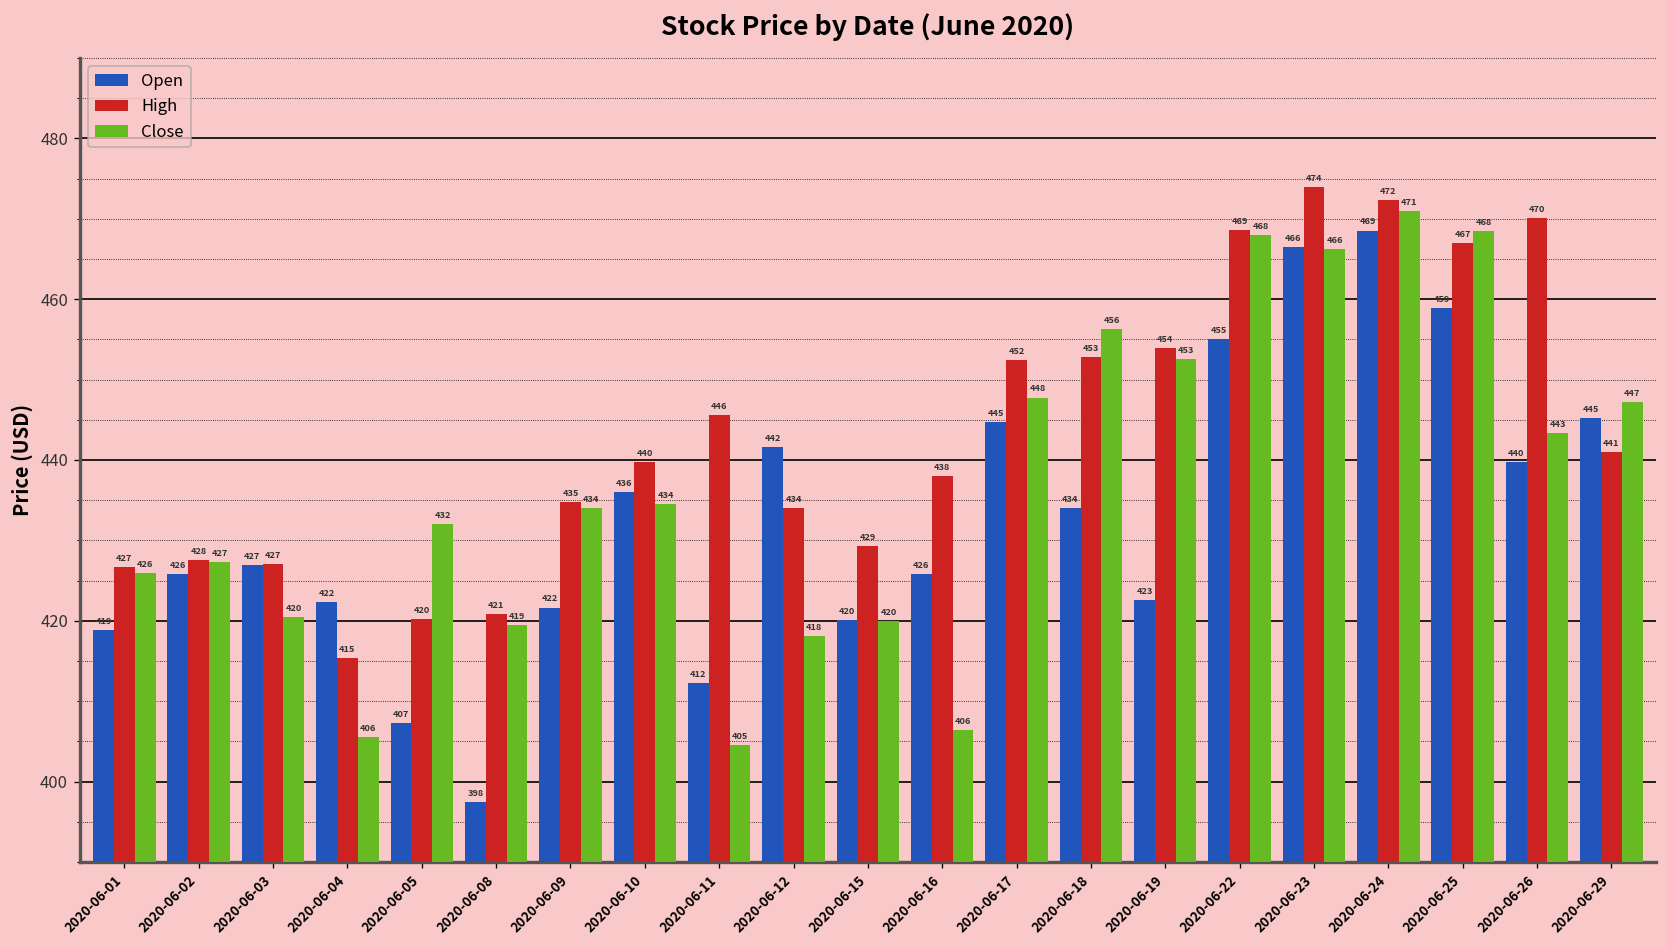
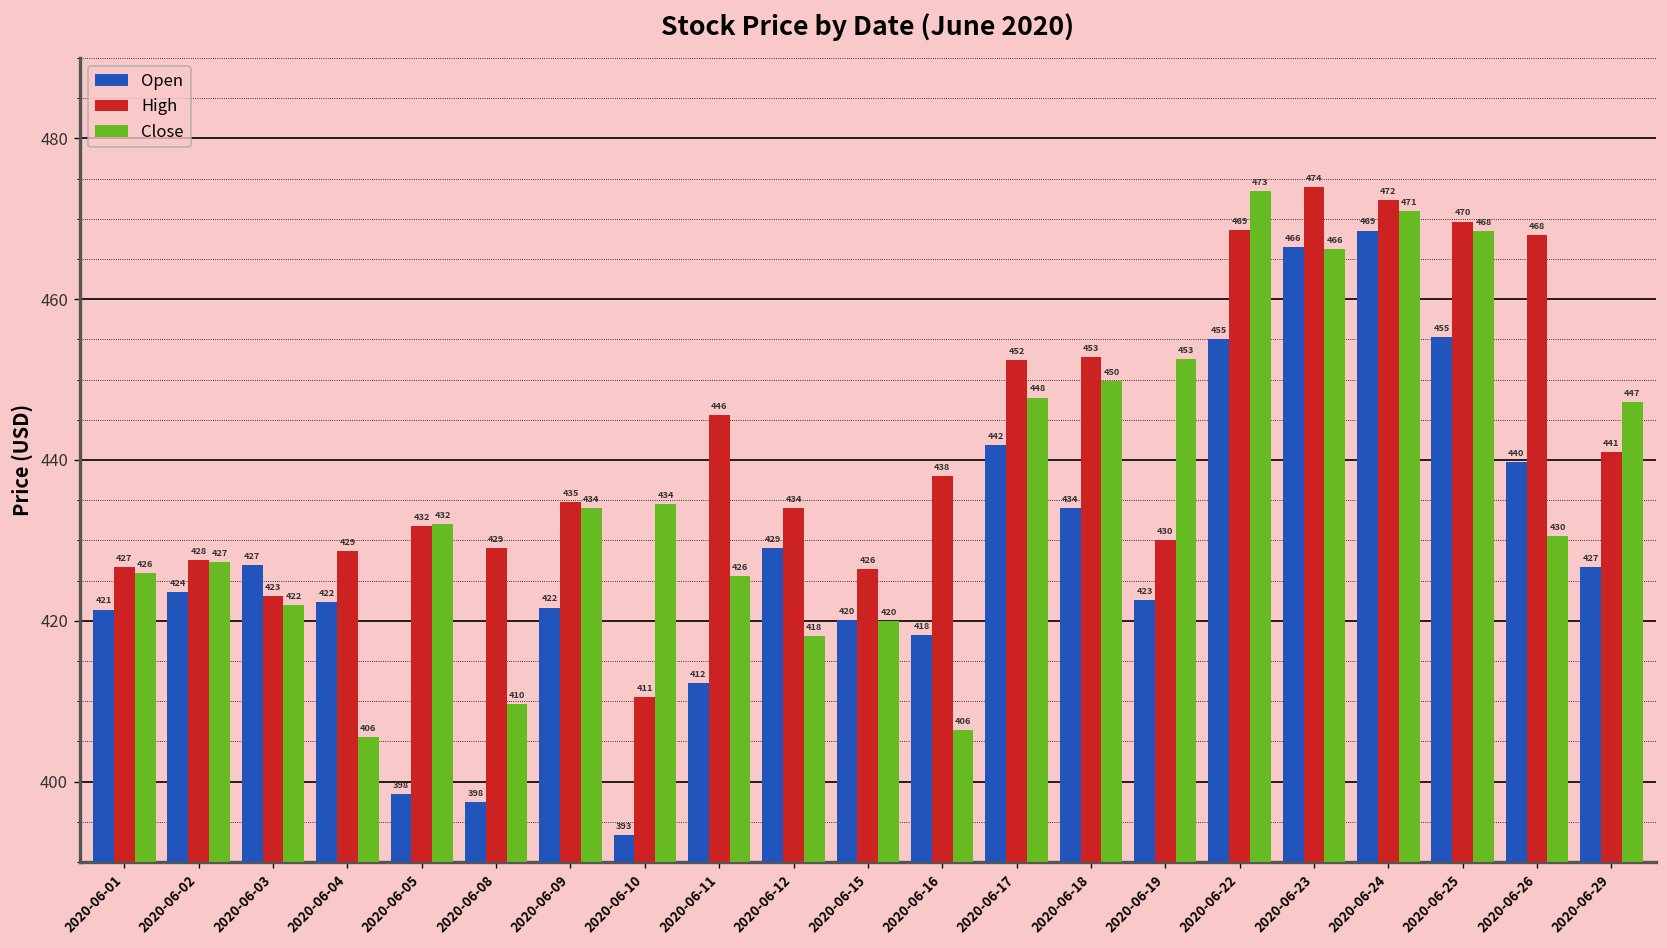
Open, 2020-06-01: 419 -> 421
Open, 2020-06-02: 426 -> 424
High, 2020-06-03: 427 -> 423
Close, 2020-06-03: 420 -> 422
High, 2020-06-04: 415 -> 429
Open, 2020-06-05: 407 -> 398
High, 2020-06-05: 420 -> 432
High, 2020-06-08: 421 -> 429
Close, 2020-06-08: 419 -> 410
Open, 2020-06-10: 436 -> 393
High, 2020-06-10: 440 -> 411
Close, 2020-06-11: 405 -> 426
Open, 2020-06-12: 442 -> 429
High, 2020-06-15: 429 -> 426
Open, 2020-06-16: 426 -> 418
Open, 2020-06-17: 445 -> 442
Close, 2020-06-18: 456 -> 450
High, 2020-06-19: 454 -> 430
Close, 2020-06-22: 468 -> 473
Open, 2020-06-25: 459 -> 455
High, 2020-06-25: 467 -> 470
High, 2020-06-26: 470 -> 468
Close, 2020-06-26: 443 -> 430
Open, 2020-06-29: 445 -> 427
